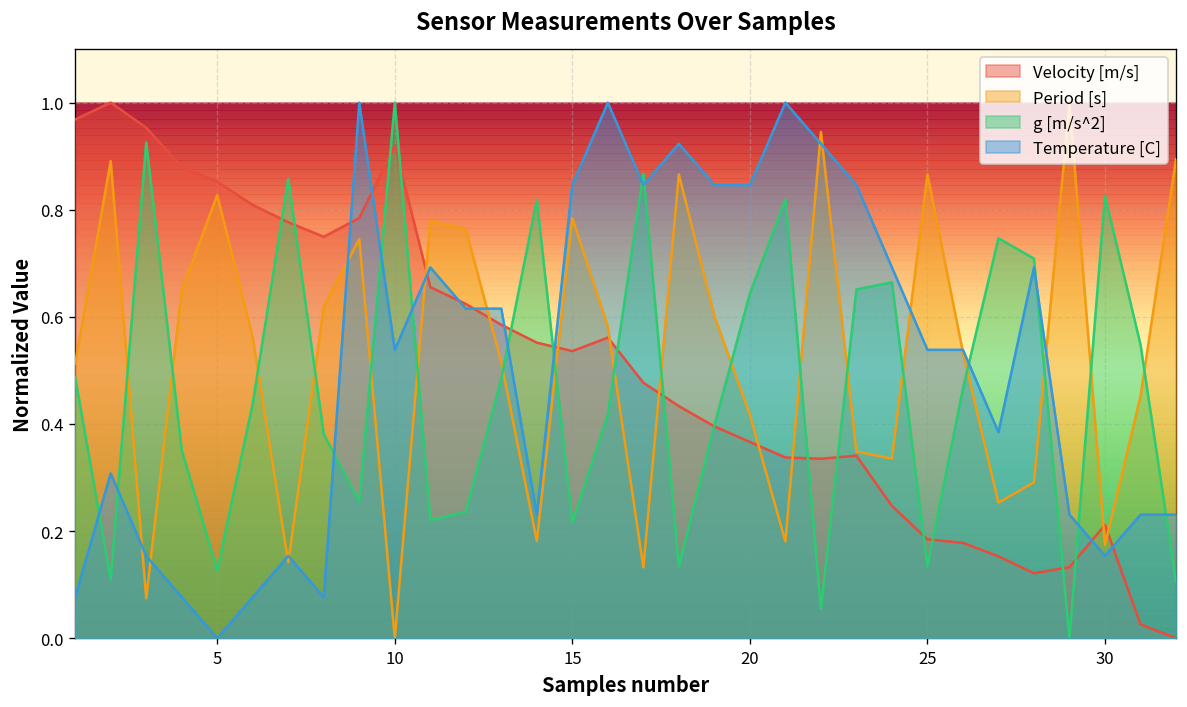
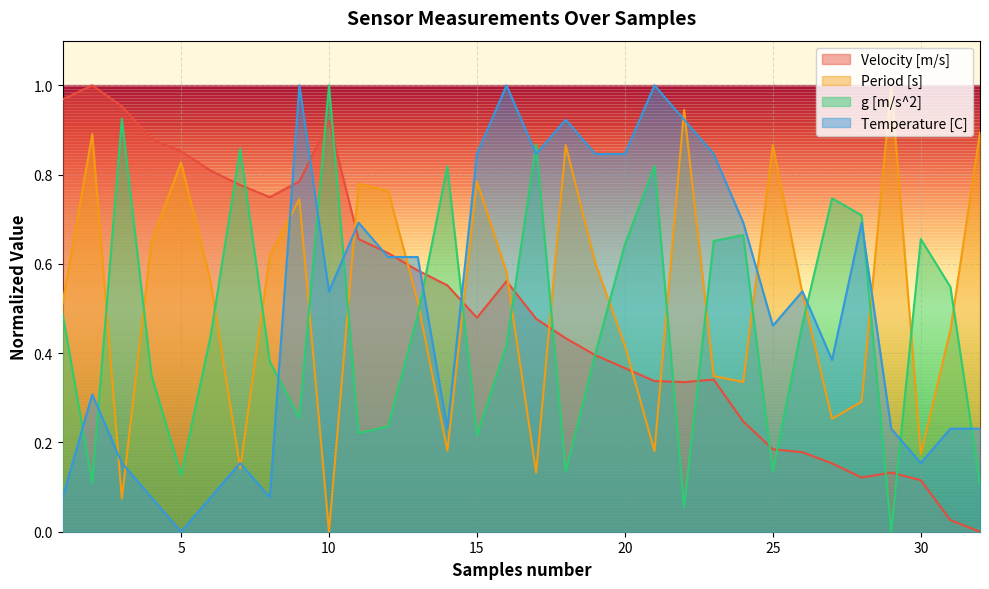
Velocity [m/s], 15: 0.54 -> 0.48
Temperature [C], 25: 0.54 -> 0.46
Velocity [m/s], 30: 0.21 -> 0.12
g [m/s^2], 30: 0.83 -> 0.66
